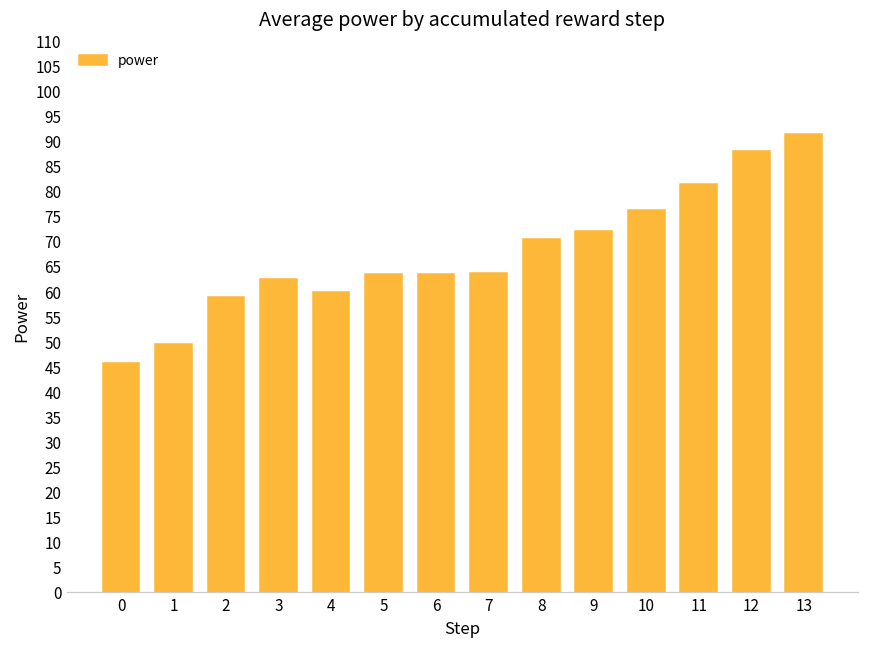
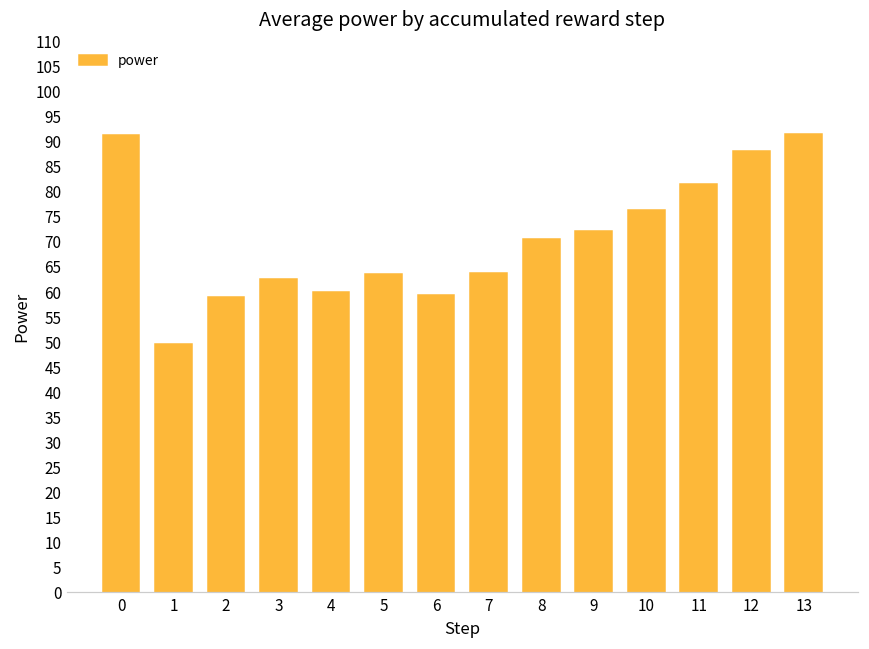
0: 46 -> 91
6: 64 -> 59
